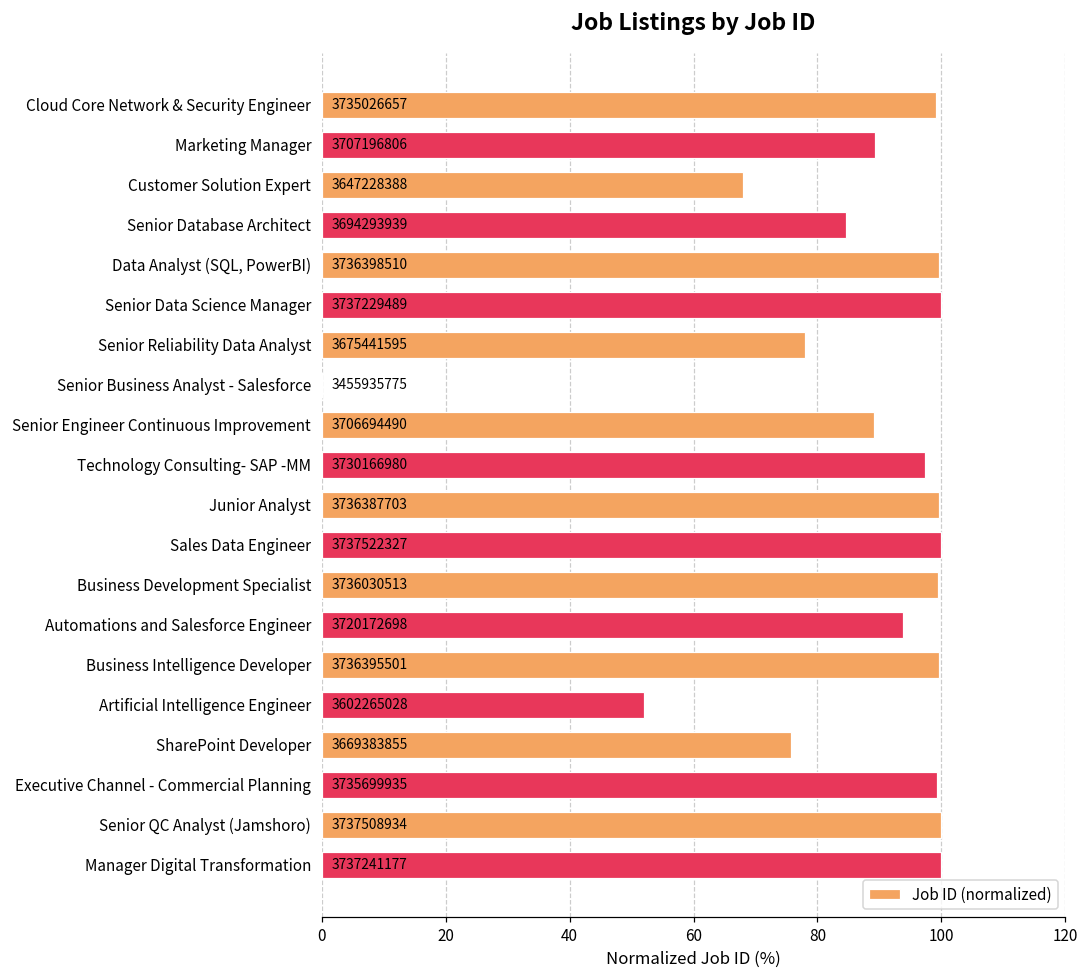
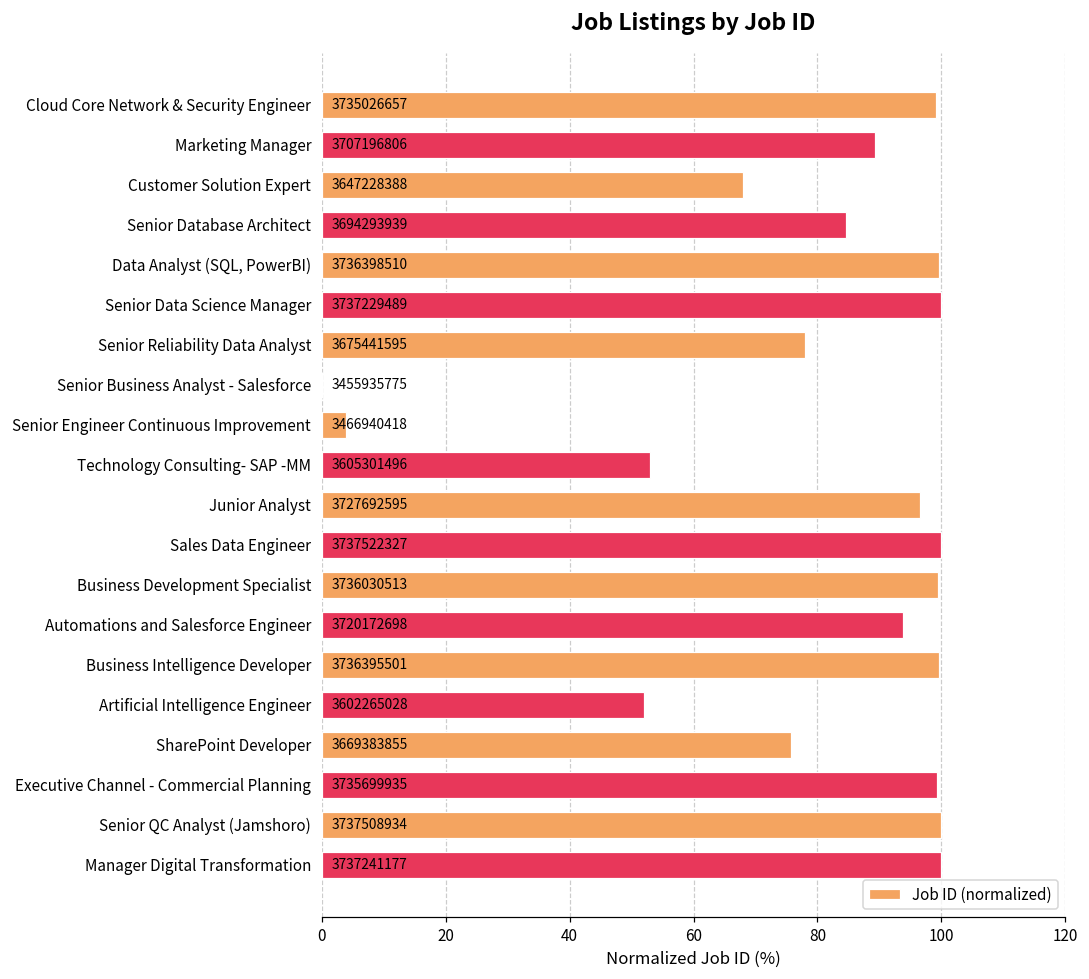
Senior Engineer Continuous Improvement: 3706694490 -> 3466940418
Technology Consulting- SAP -MM: 3730166980 -> 3605301496
Junior Analyst: 3736387703 -> 3727692595
